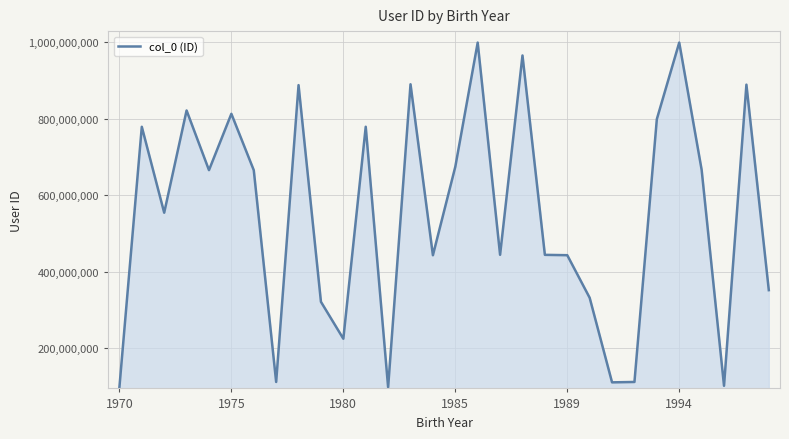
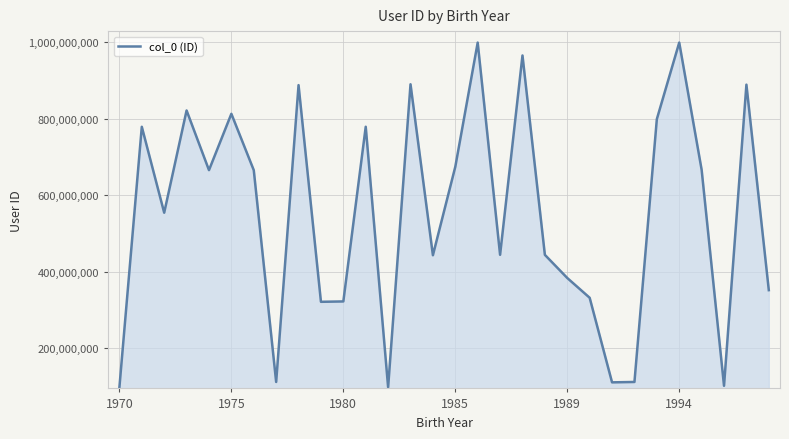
1980: 230,000,000 -> 320,000,000
1989: 440,000,000 -> 380,000,000
